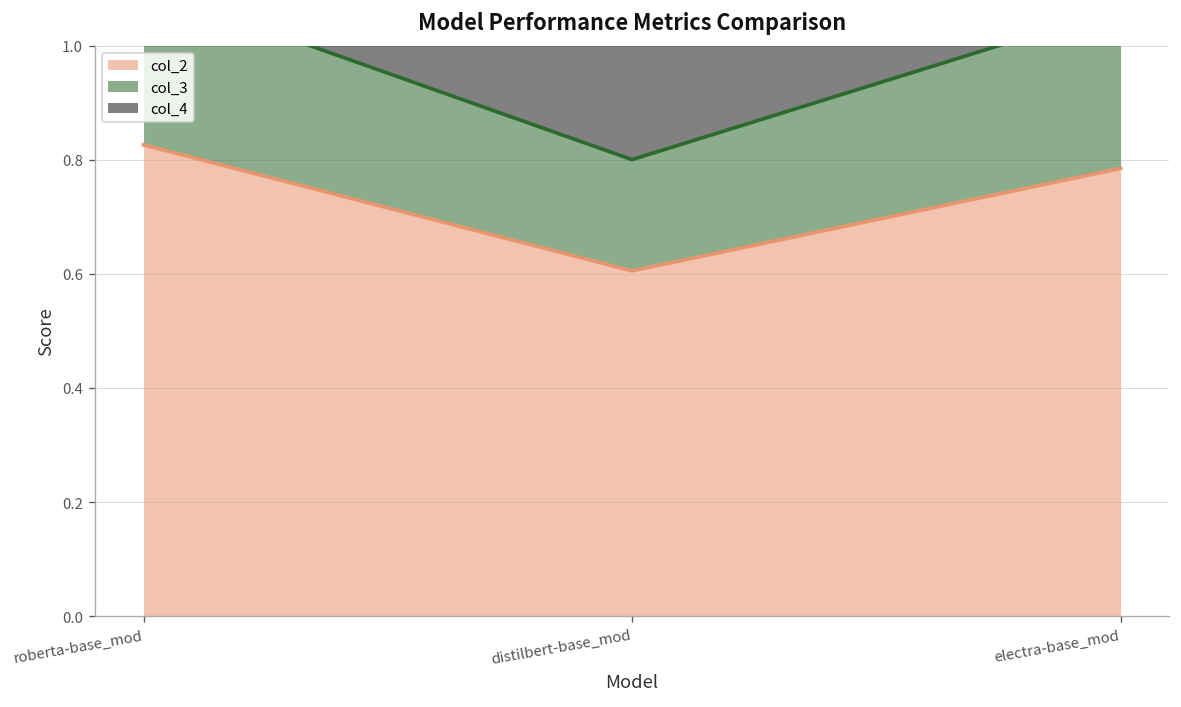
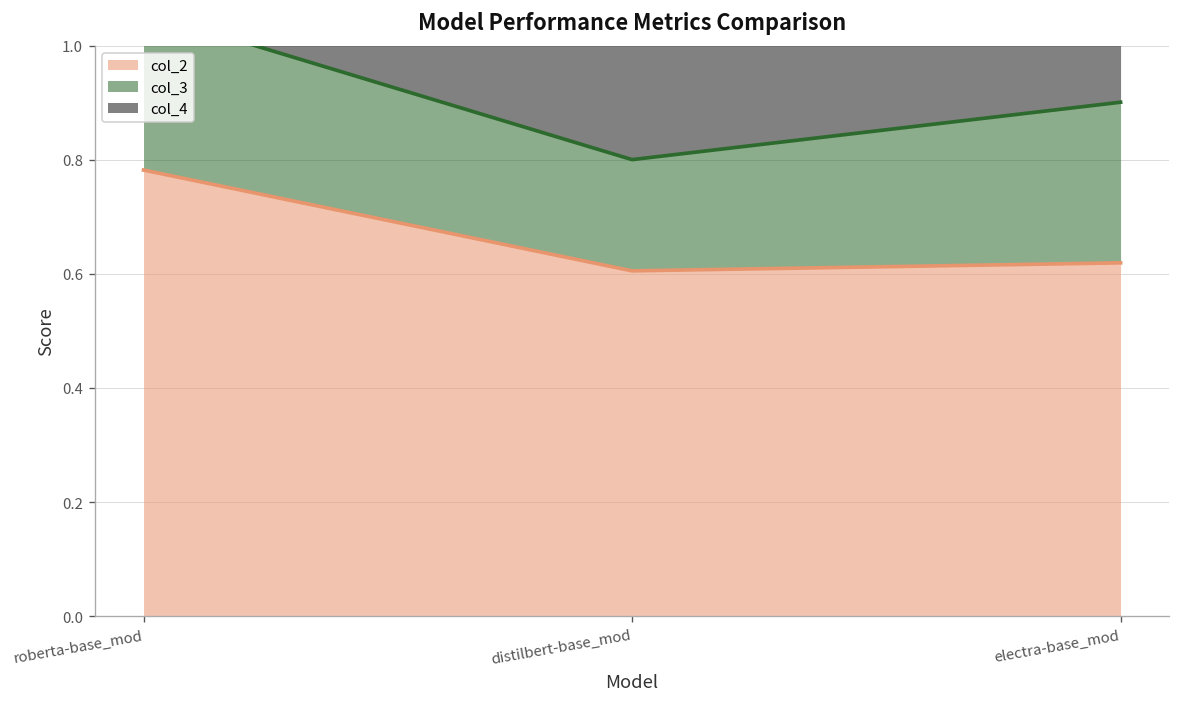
col_2, roberta-base_mod: 0.83 -> 0.78
col_2, electra-base_mod: 0.78 -> 0.62
